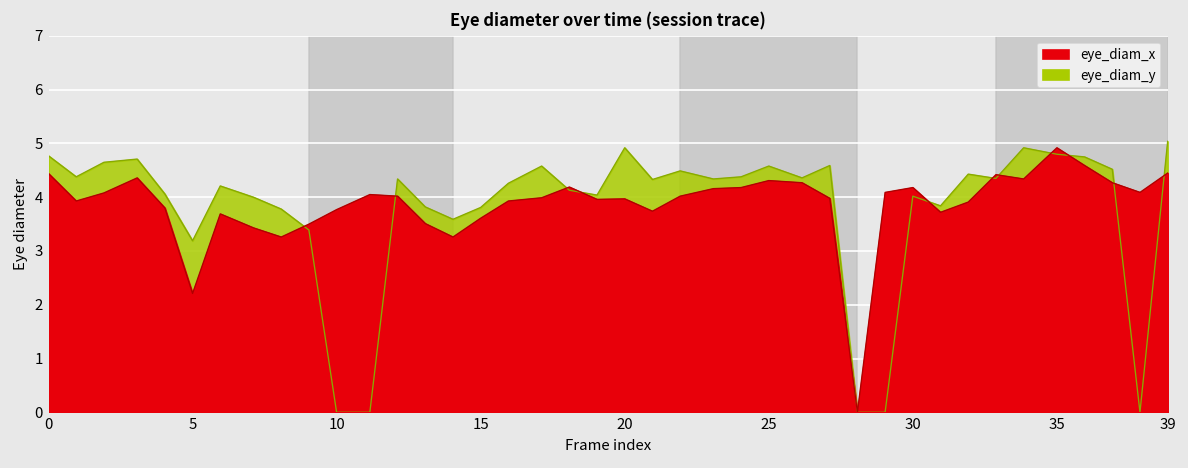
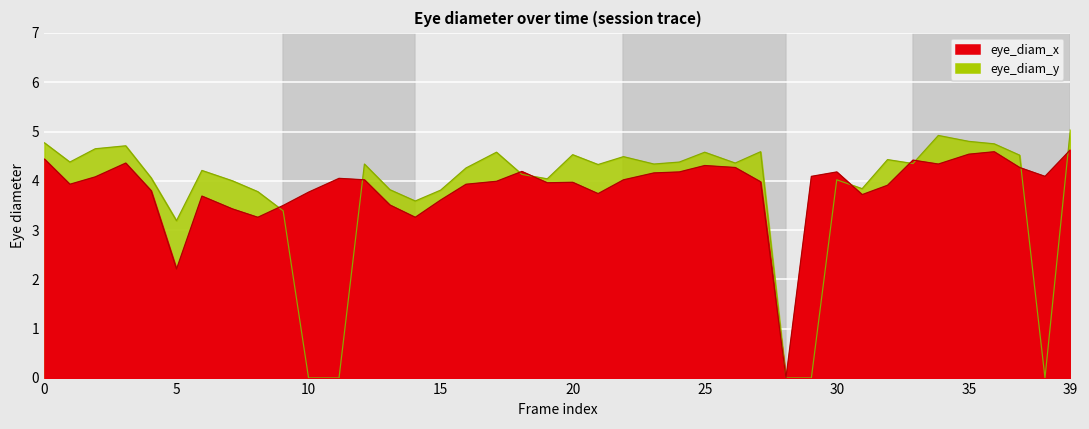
eye_diam_y, 20: 4.9 -> 4.5
eye_diam_x, 35: 4.9 -> 4.5
eye_diam_x, 39: 4.5 -> 4.6
